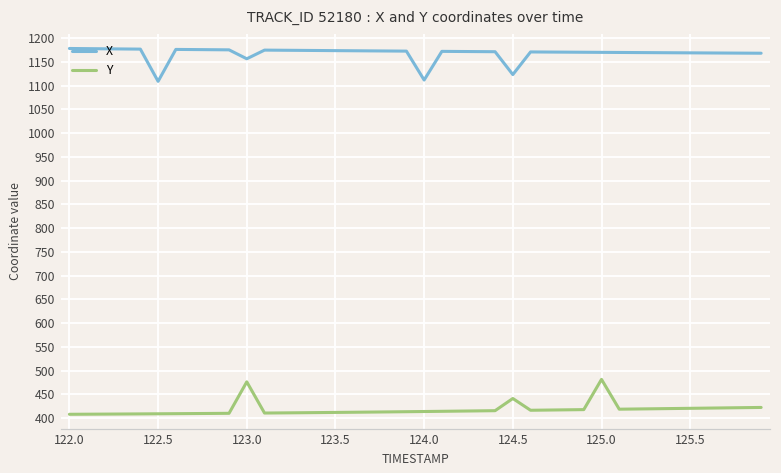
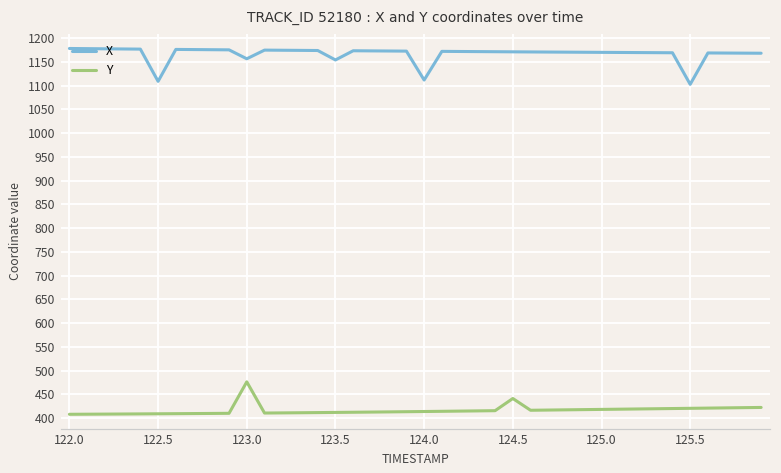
X, 123.5: 1170 -> 1150
X, 124.5: 1120 -> 1170
Y, 125.0: 480 -> 420
X, 125.5: 1170 -> 1100
